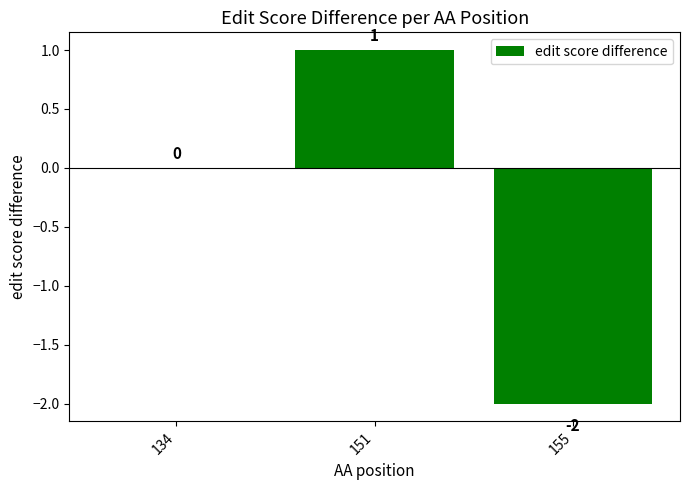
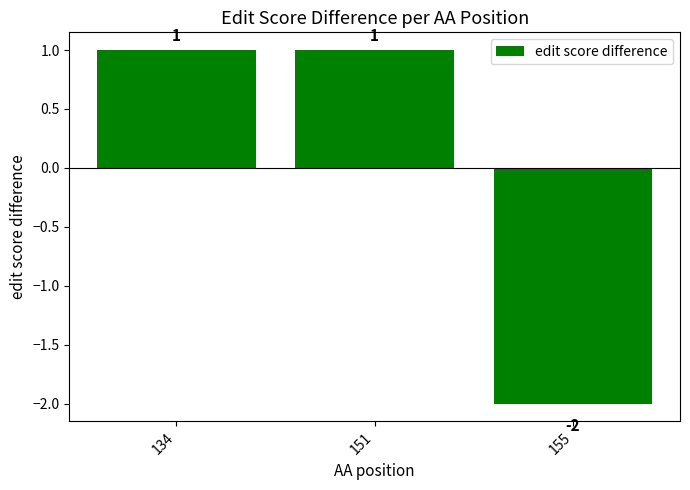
134: 0 -> 1
